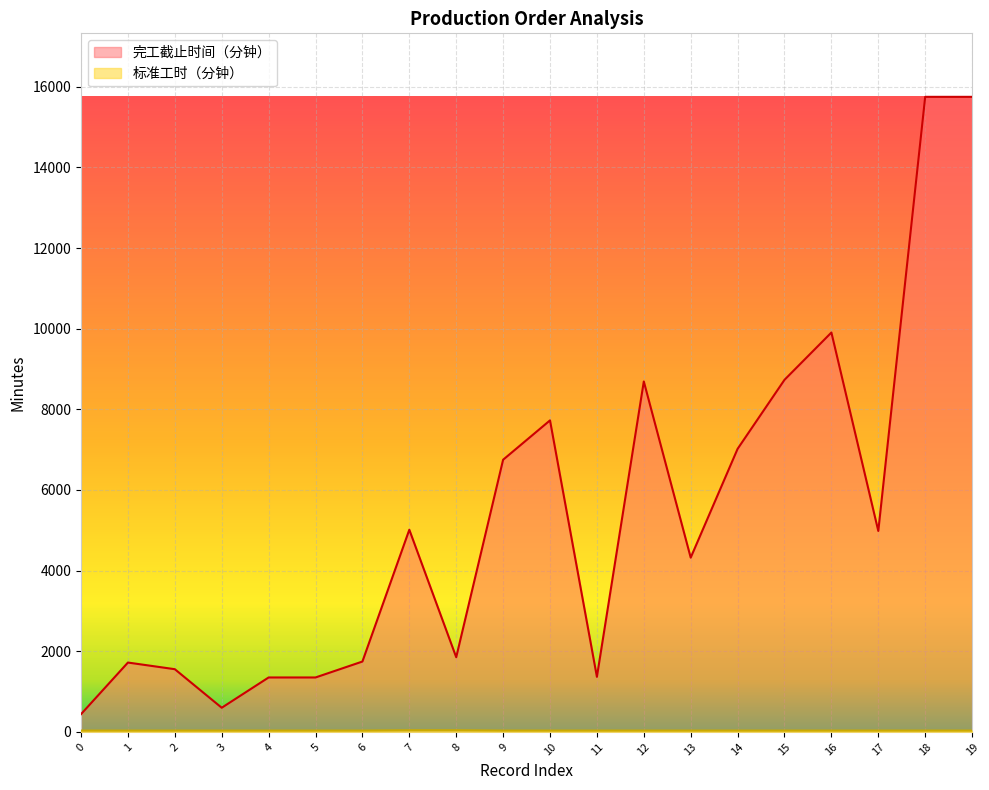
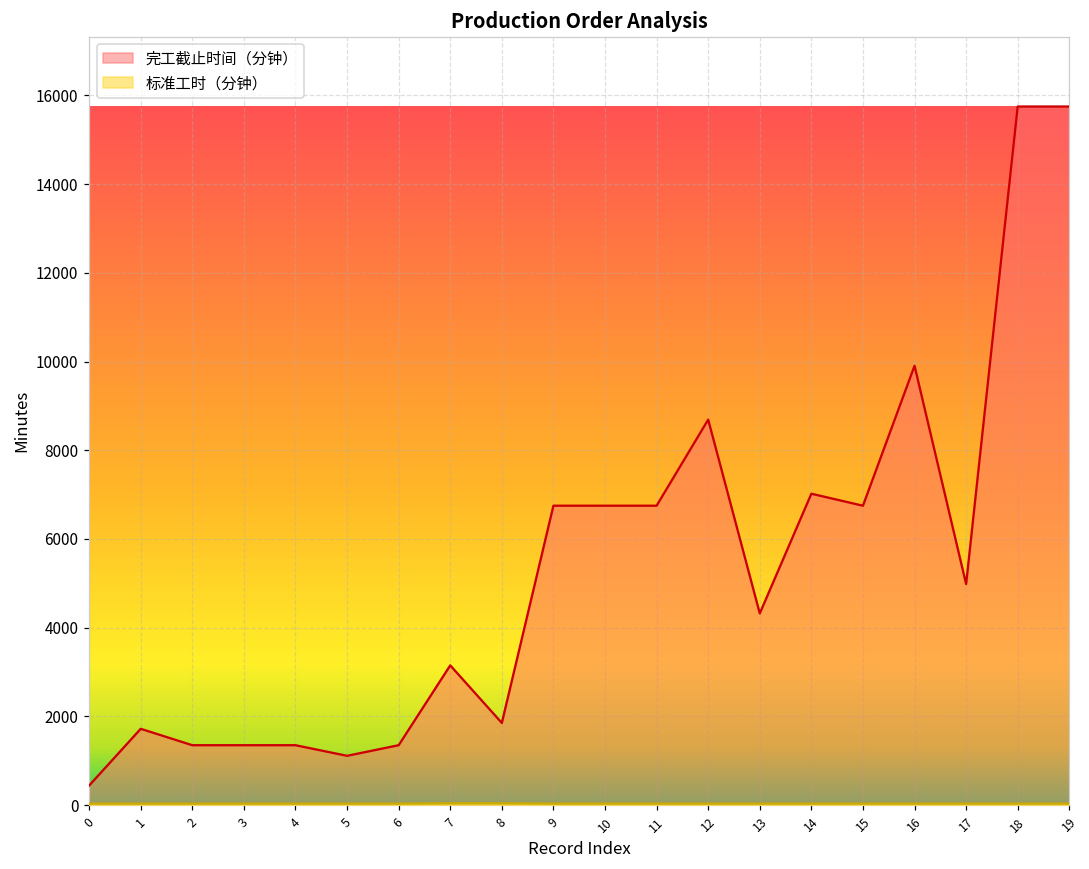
完工截止时间（分钟）, 2: 1600 -> 1400
完工截止时间（分钟）, 3: 600 -> 1400
完工截止时间（分钟）, 5: 1400 -> 1100
完工截止时间（分钟）, 6: 1700 -> 1400
完工截止时间（分钟）, 7: 5000 -> 3200
完工截止时间（分钟）, 10: 7700 -> 6800
完工截止时间（分钟）, 11: 1400 -> 6800
完工截止时间（分钟）, 15: 8700 -> 6800
